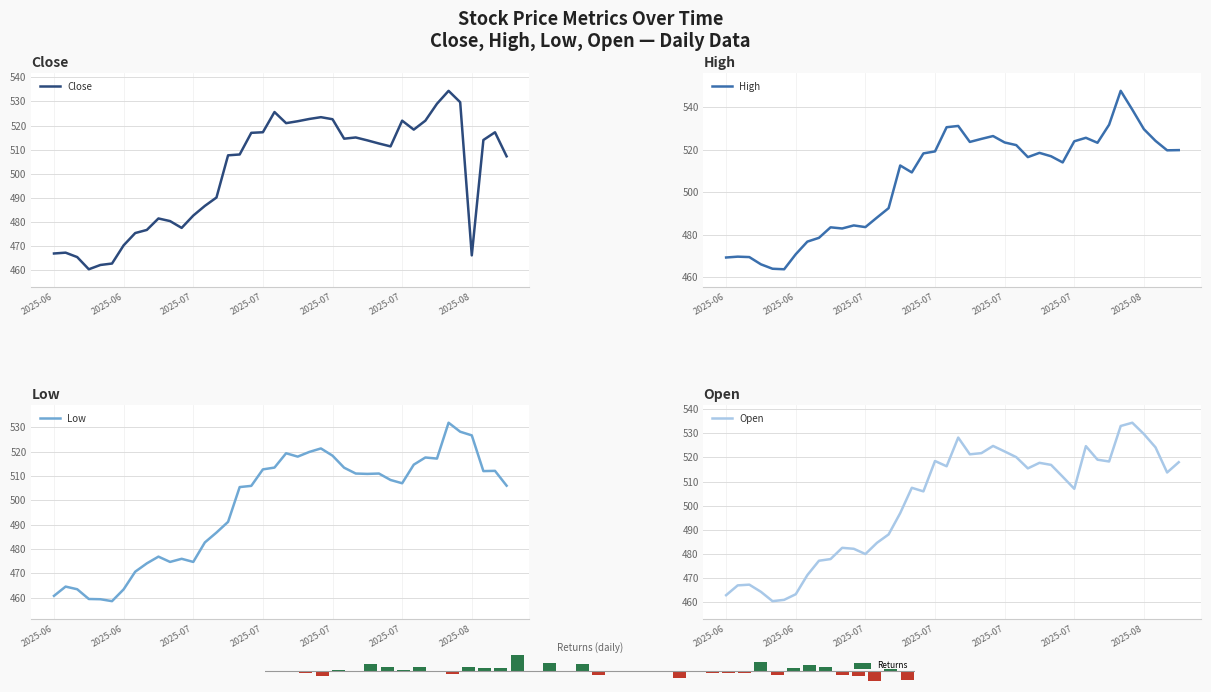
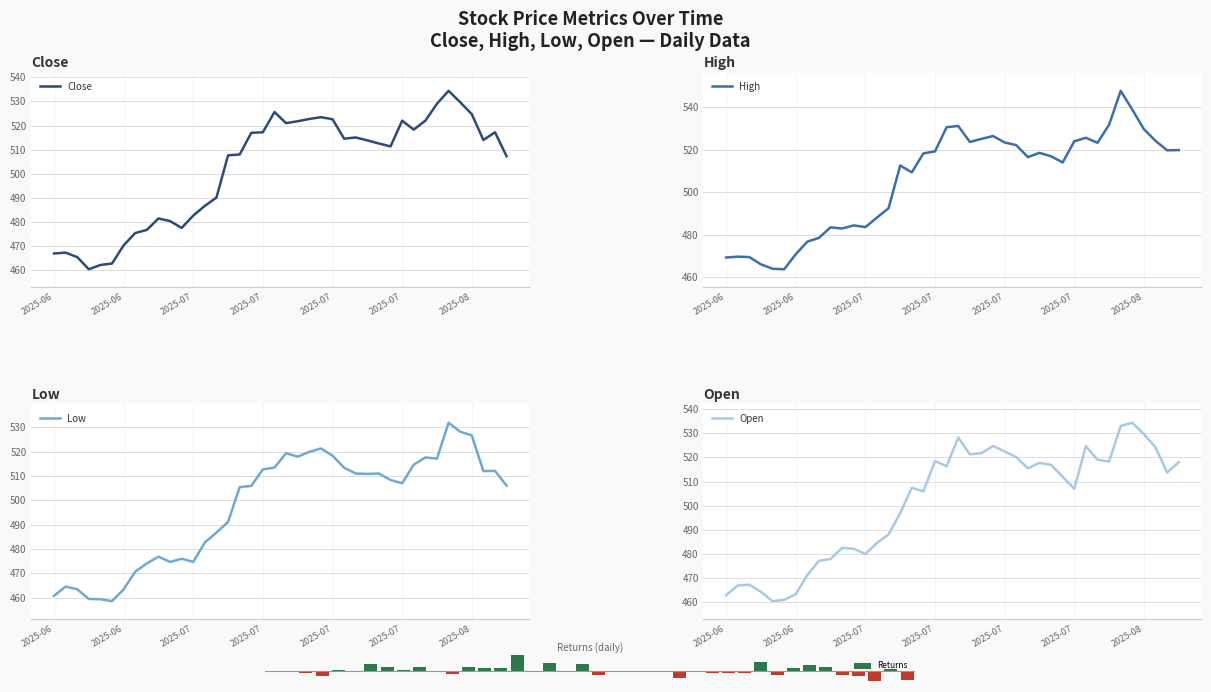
Close, 2025-08: 466 -> 525
